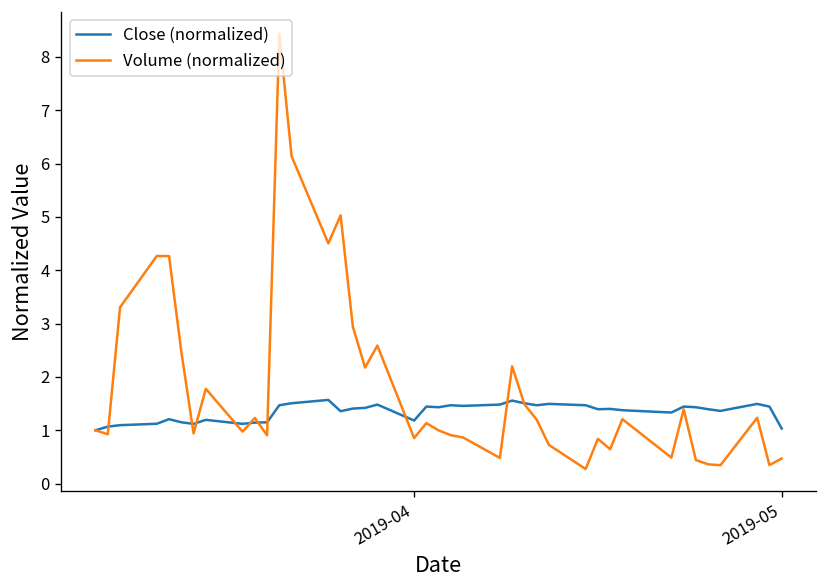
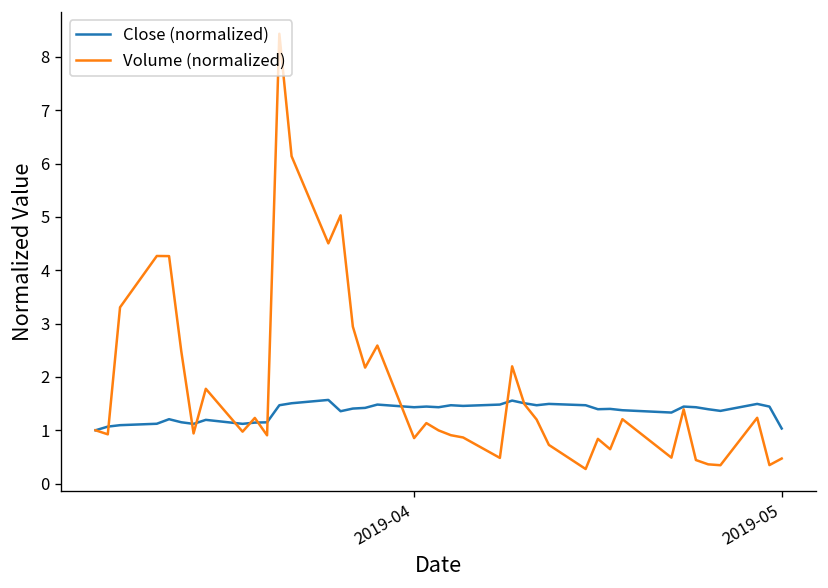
Close (normalized), 2019-04: 1.2 -> 1.4
